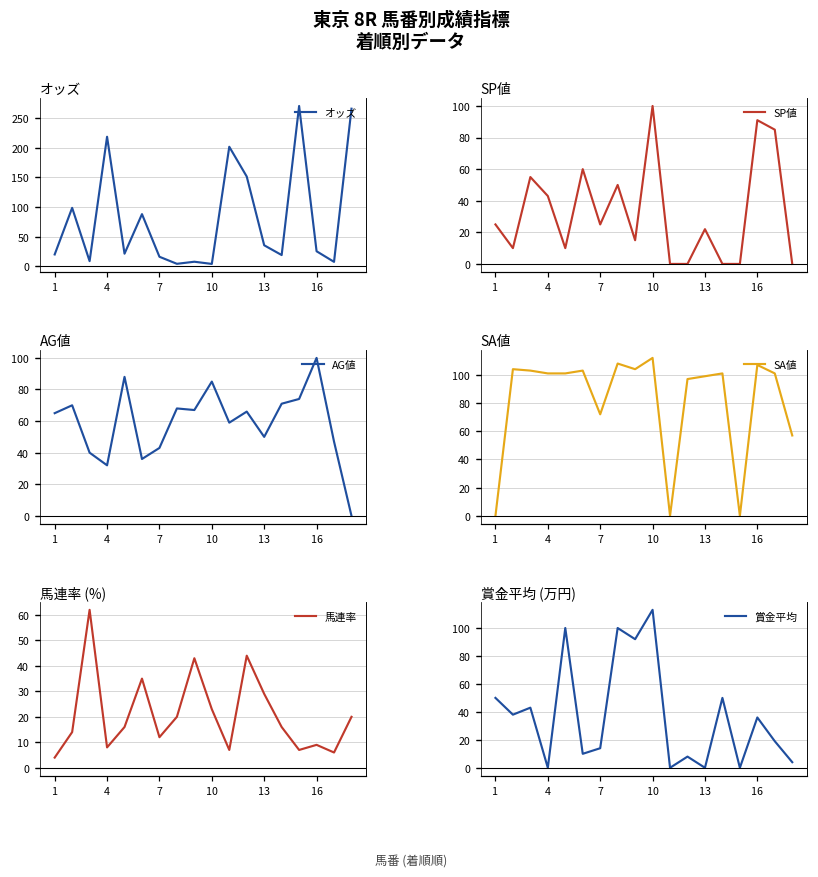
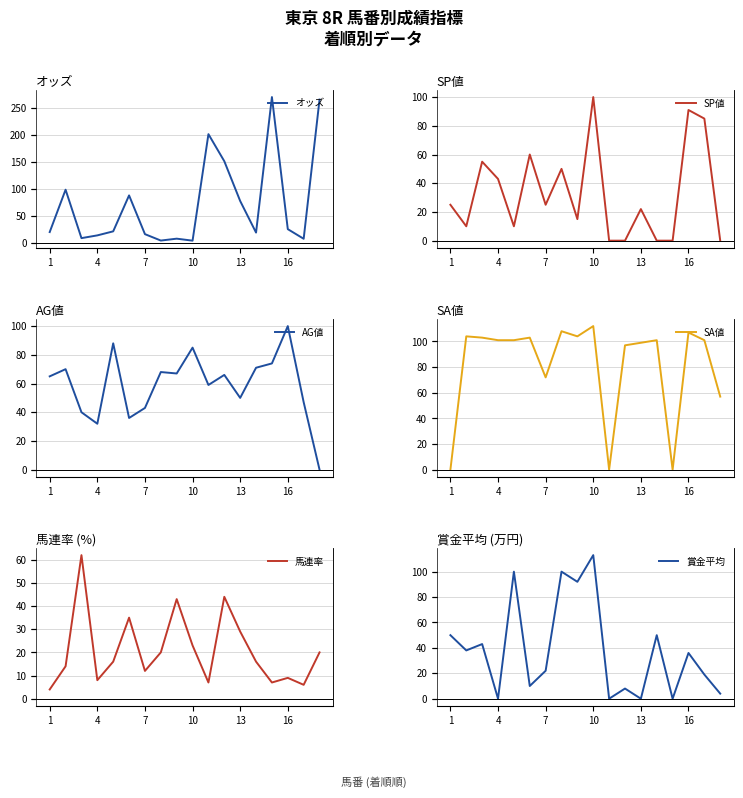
オッズ, 4: 220 -> 10
オッズ, 13: 40 -> 80
賞金平均 (万円), 7: 14 -> 22
